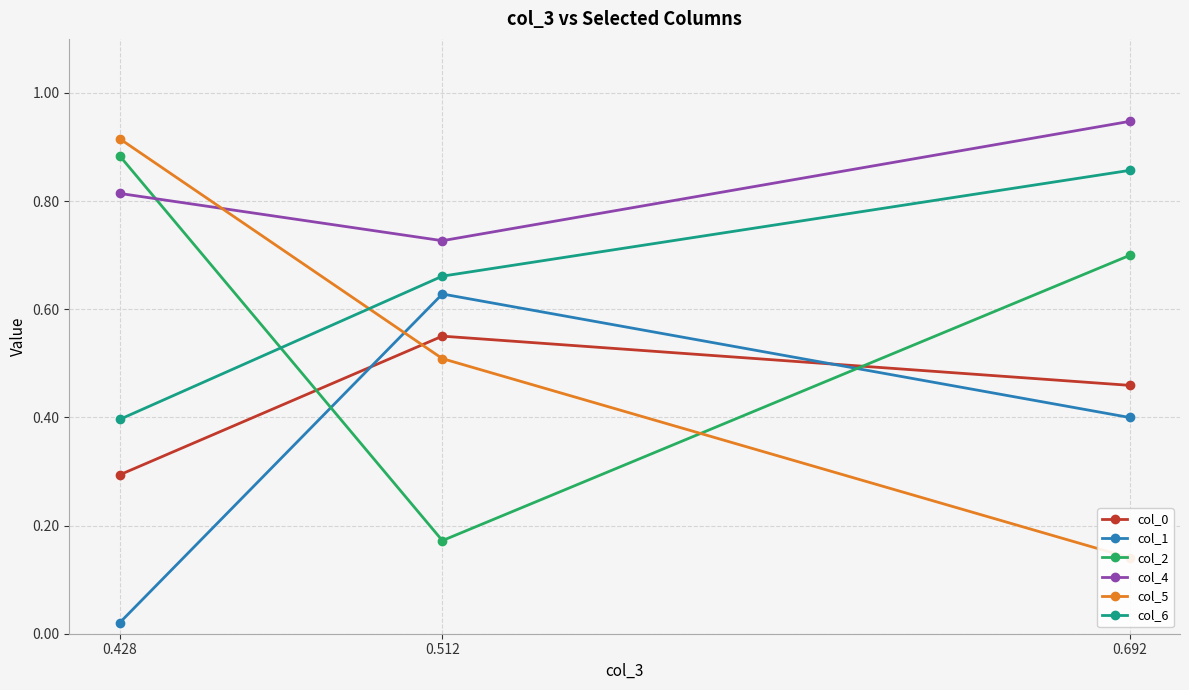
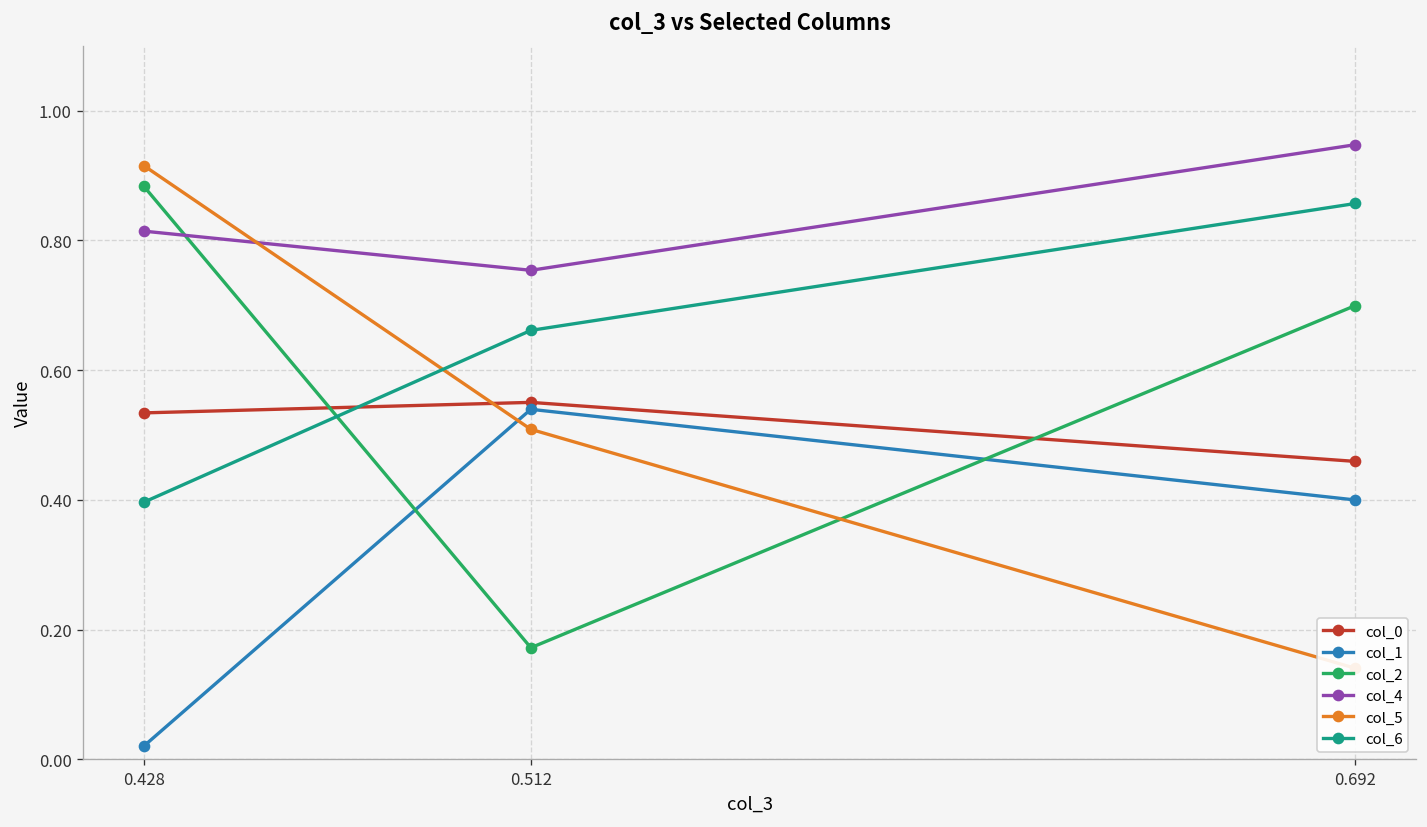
col_0, 0.428: 0.29 -> 0.53
col_1, 0.512: 0.63 -> 0.54
col_4, 0.512: 0.73 -> 0.75
